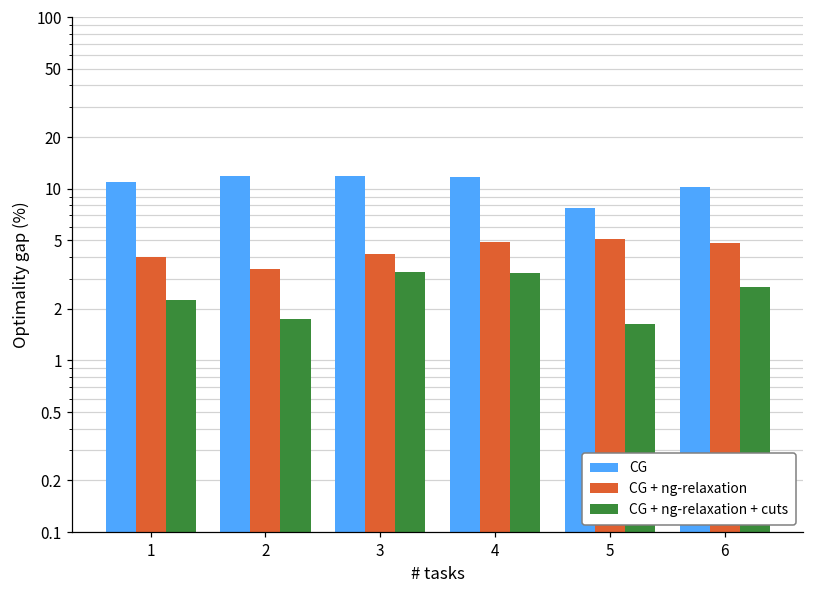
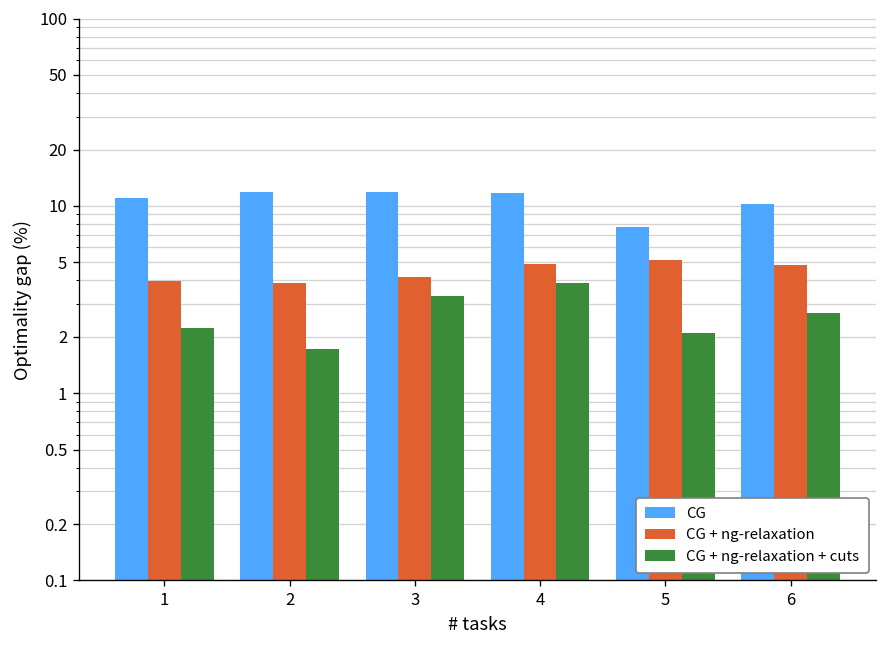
CG + ng-relaxation, 2: 3.4 -> 3.9
CG + ng-relaxation + cuts, 4: 3.2 -> 3.9
CG + ng-relaxation + cuts, 5: 1.6 -> 2.1
